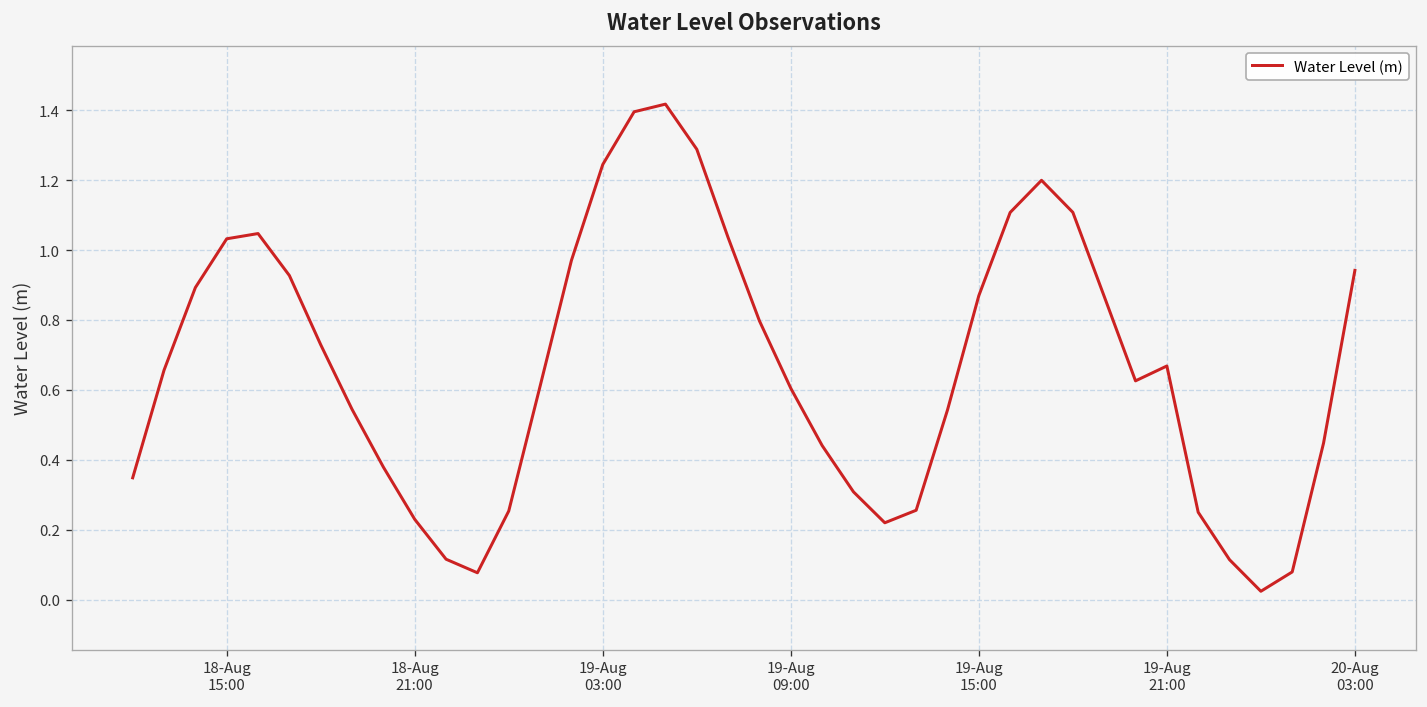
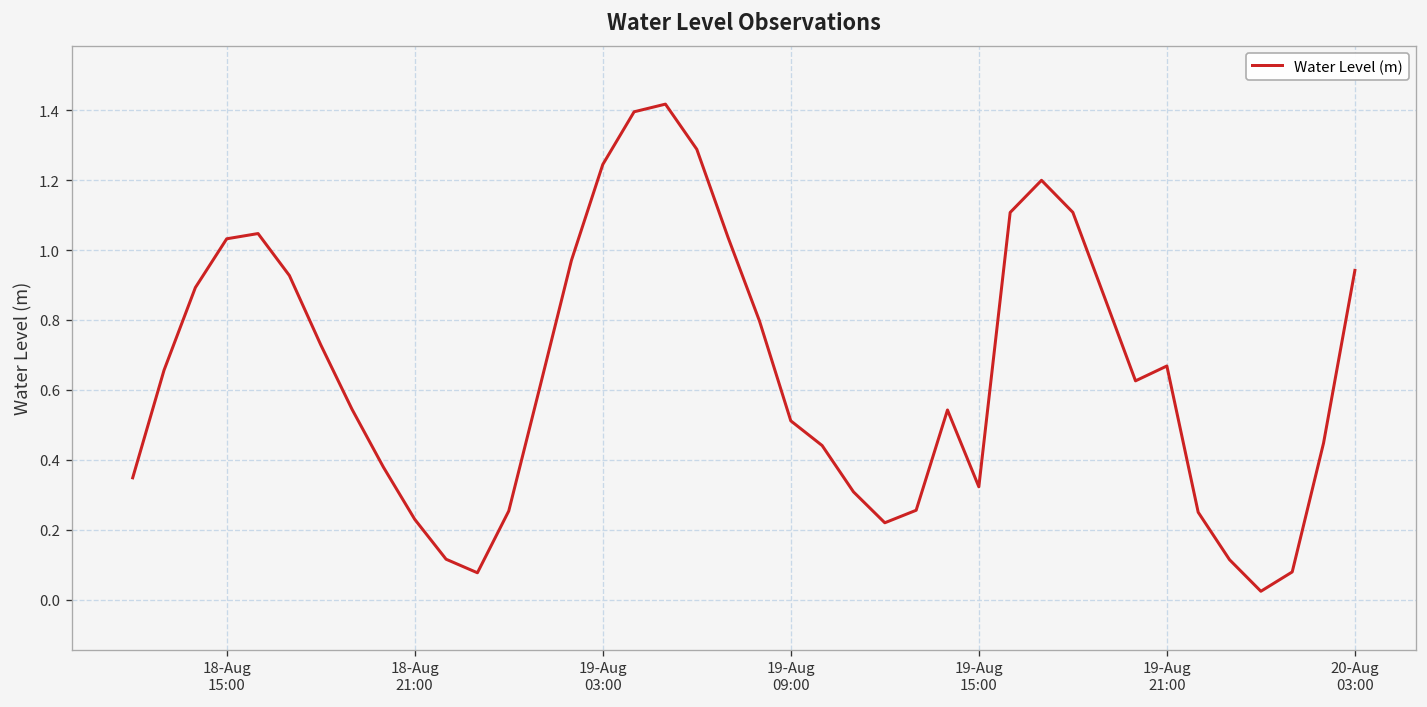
19-Aug 09:00: 0.60 -> 0.51
19-Aug 15:00: 0.87 -> 0.32
